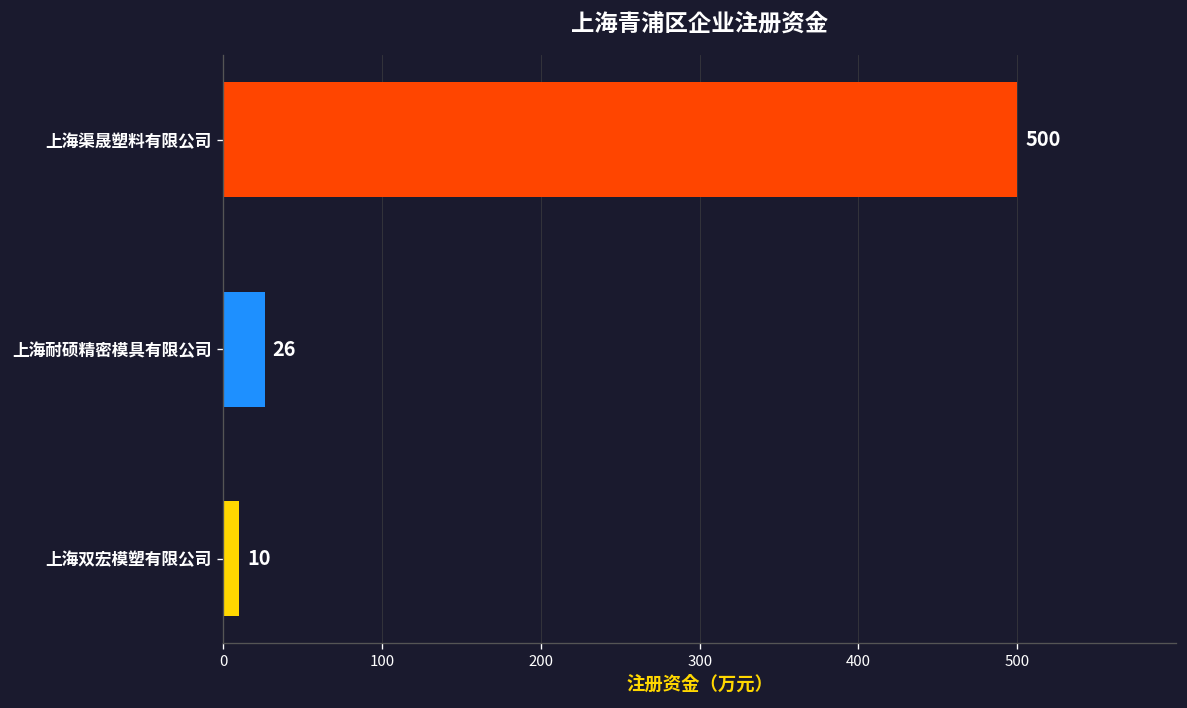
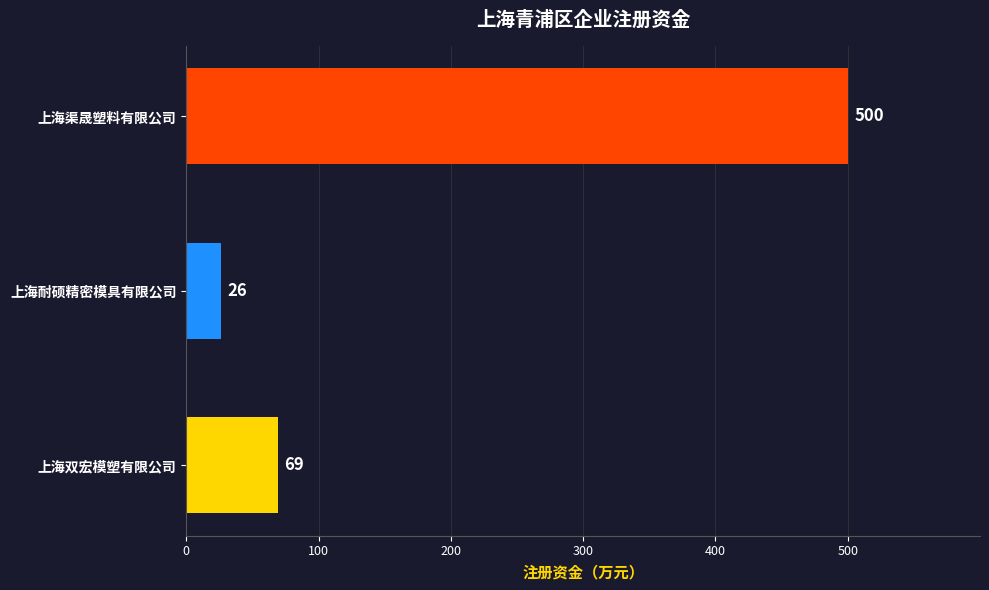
上海双宏模塑有限公司: 10 -> 69
